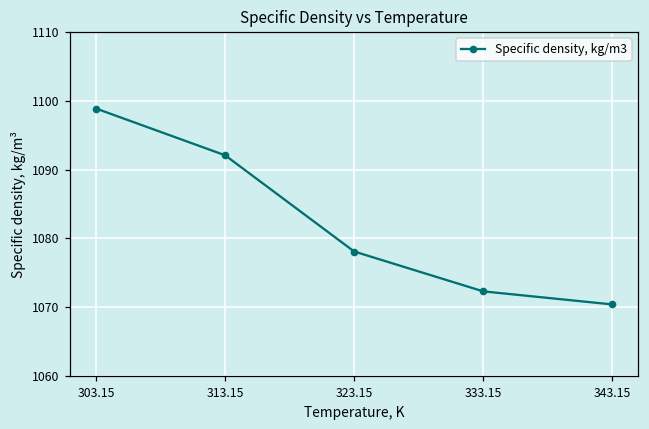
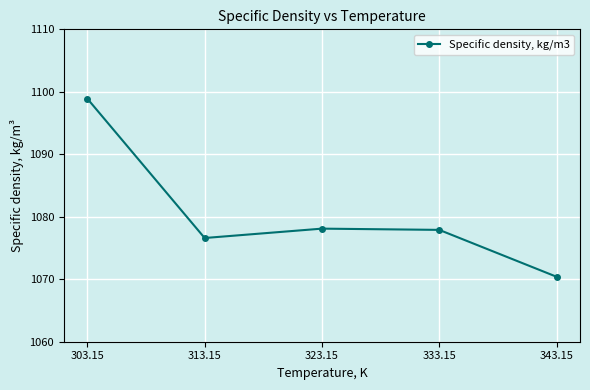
313.15: 1092 -> 1077
333.15: 1072 -> 1078
